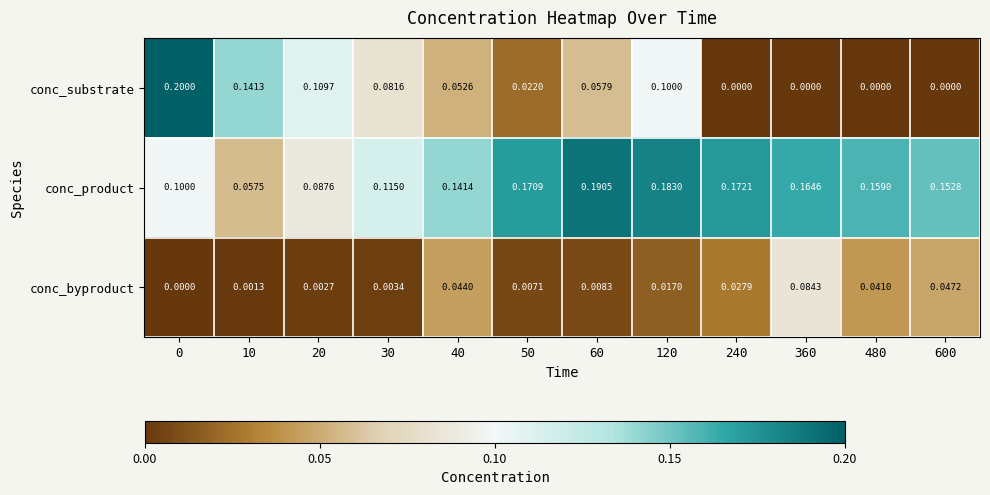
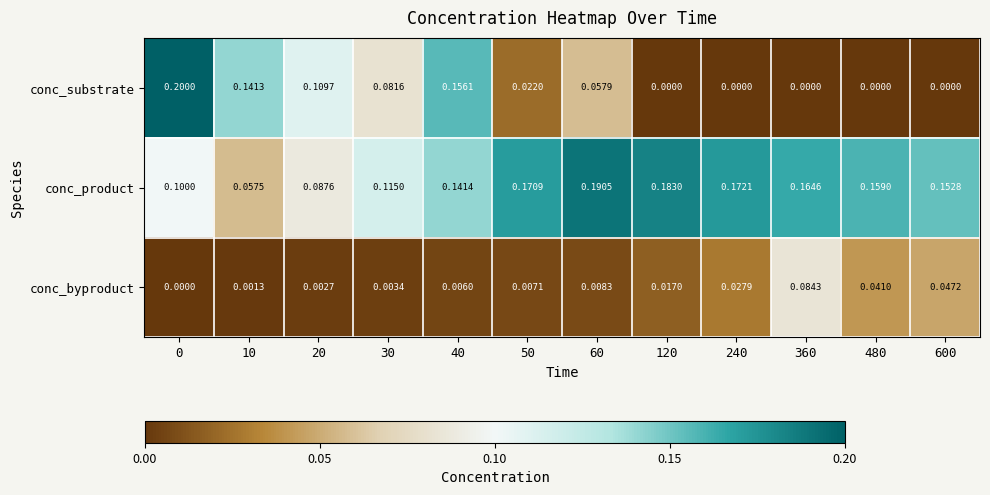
conc_substrate, 40: 0.0526 -> 0.1561
conc_substrate, 120: 0.1000 -> 0.0000
conc_byproduct, 40: 0.0440 -> 0.0060
